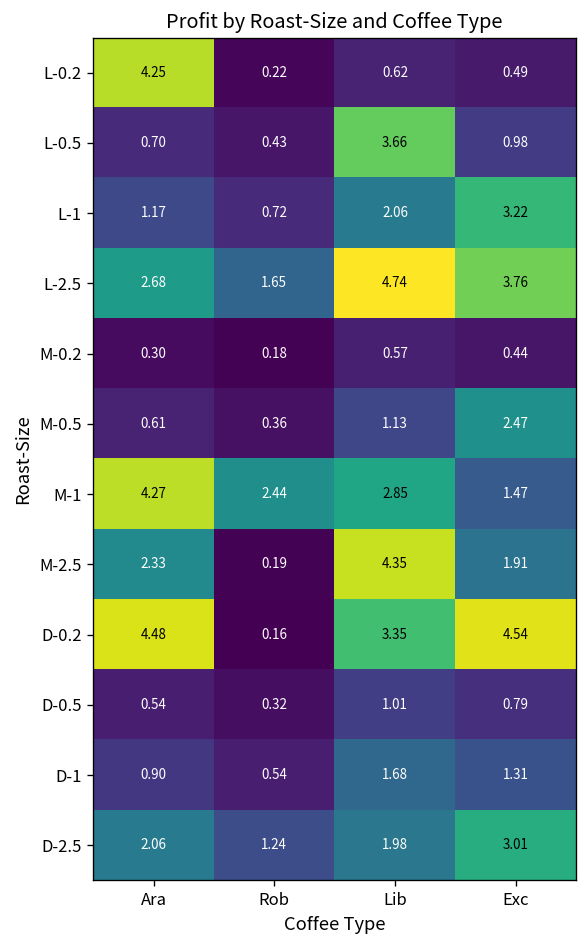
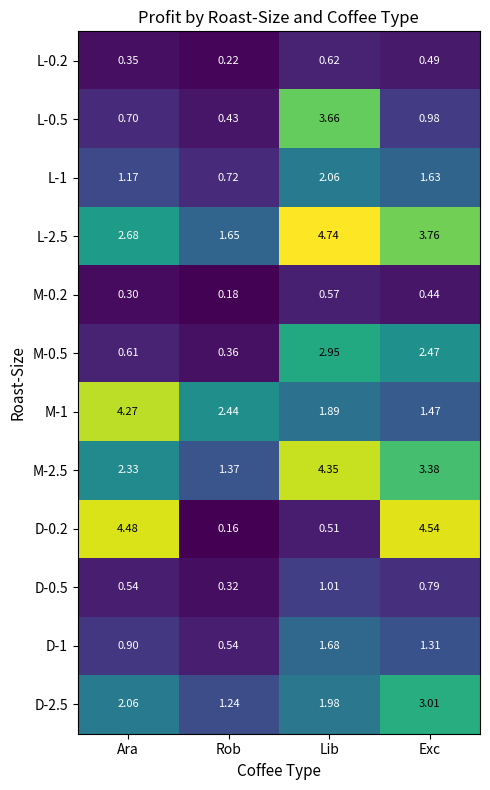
L-0.2, Ara: 4.25 -> 0.35
L-1, Exc: 3.22 -> 1.63
M-0.5, Lib: 1.13 -> 2.95
M-1, Lib: 2.85 -> 1.89
M-2.5, Rob: 0.19 -> 1.37
M-2.5, Exc: 1.91 -> 3.38
D-0.2, Lib: 3.35 -> 0.51
